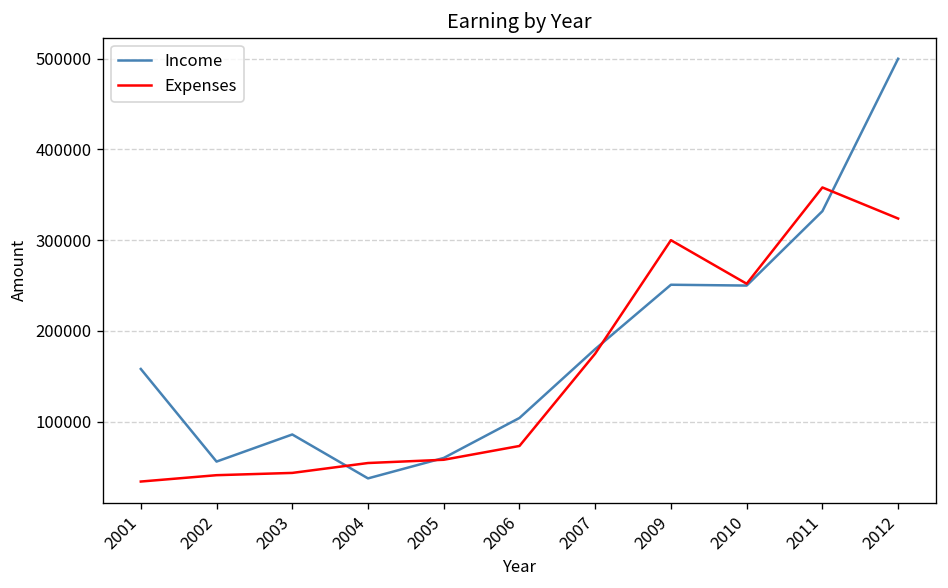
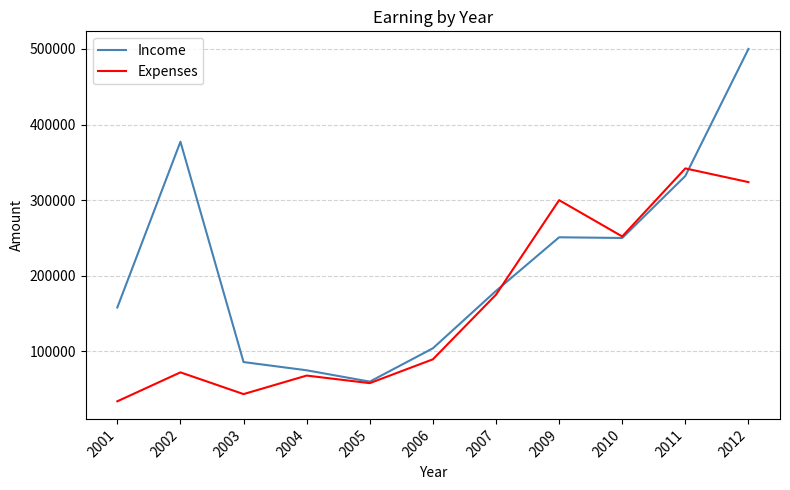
Income, 2002: 60000 -> 380000
Expenses, 2002: 40000 -> 70000
Income, 2004: 40000 -> 80000
Expenses, 2004: 50000 -> 70000
Expenses, 2006: 70000 -> 90000
Expenses, 2011: 360000 -> 340000
